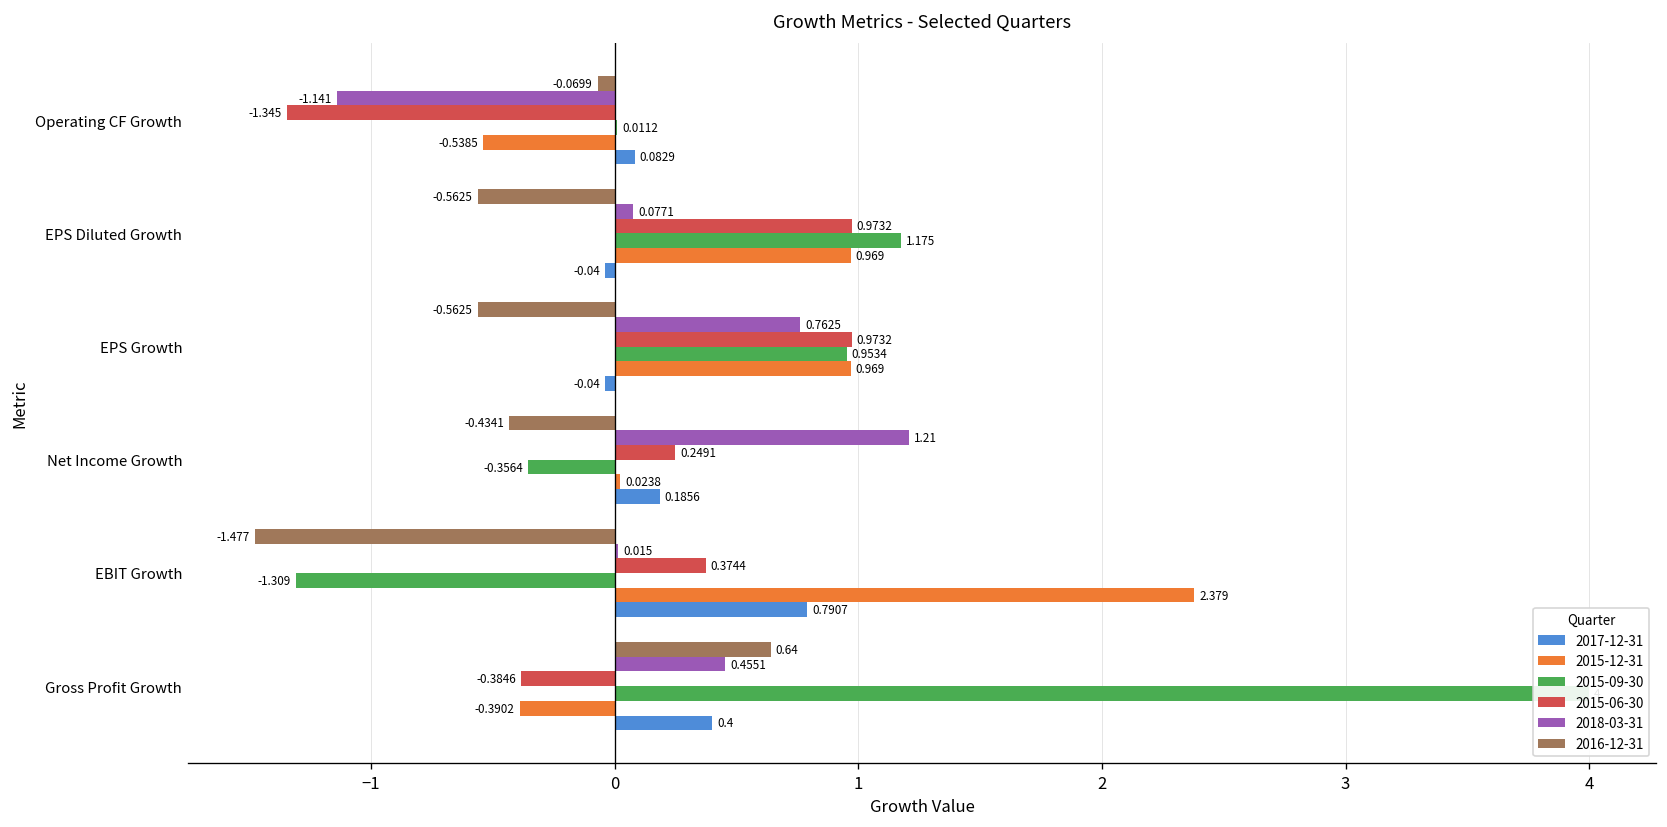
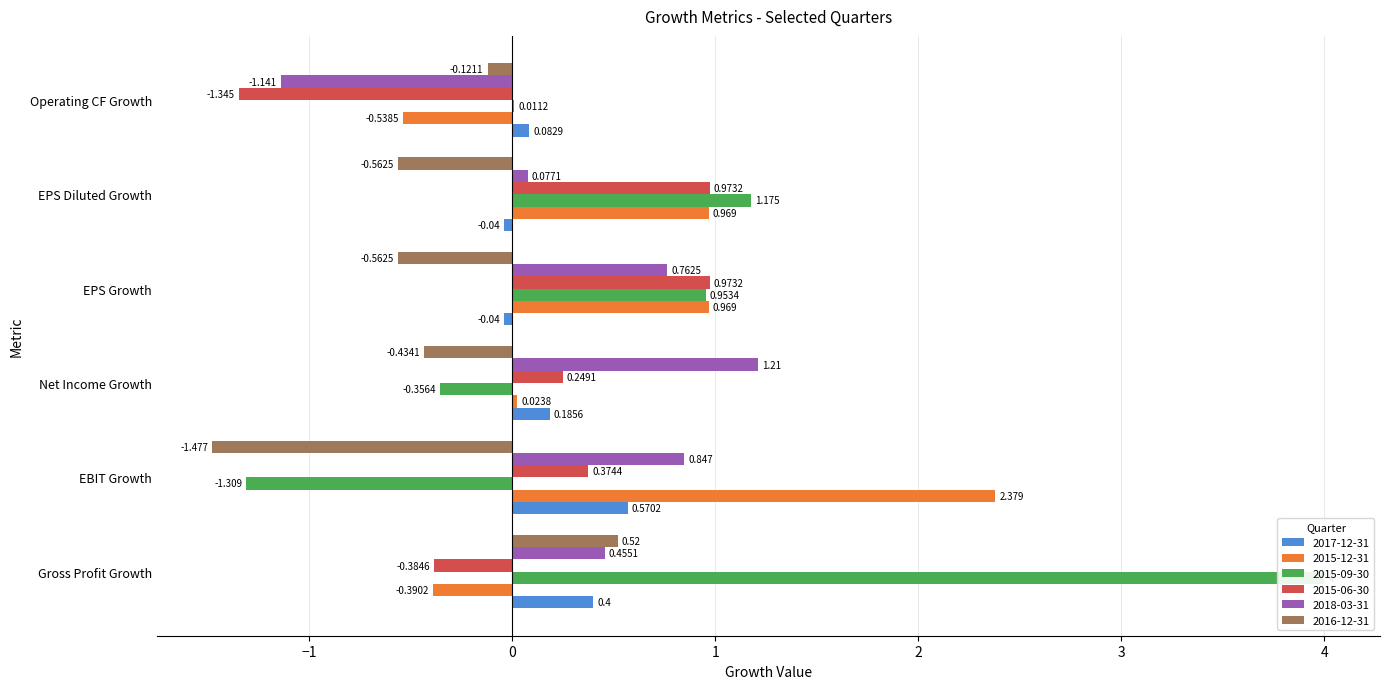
2016-12-31, Operating CF Growth: -0.0699 -> -0.1211
2018-03-31, EBIT Growth: 0.015 -> 0.847
2017-12-31, EBIT Growth: 0.7907 -> 0.5702
2016-12-31, Gross Profit Growth: 0.64 -> 0.52
